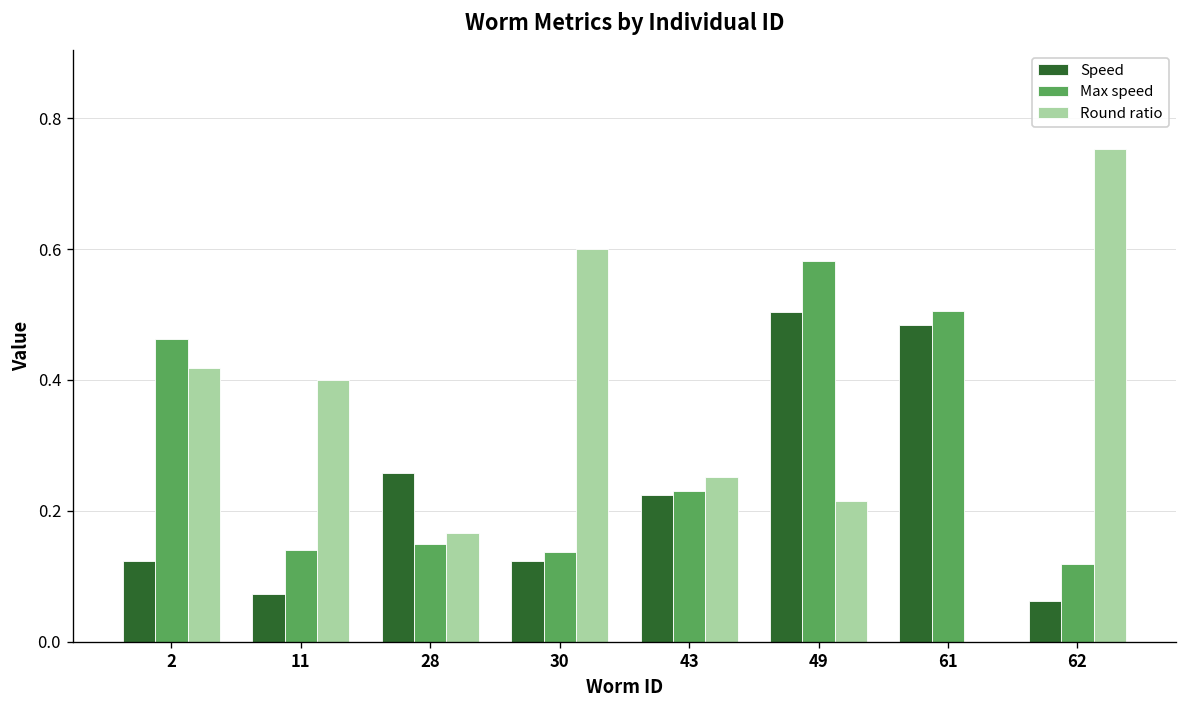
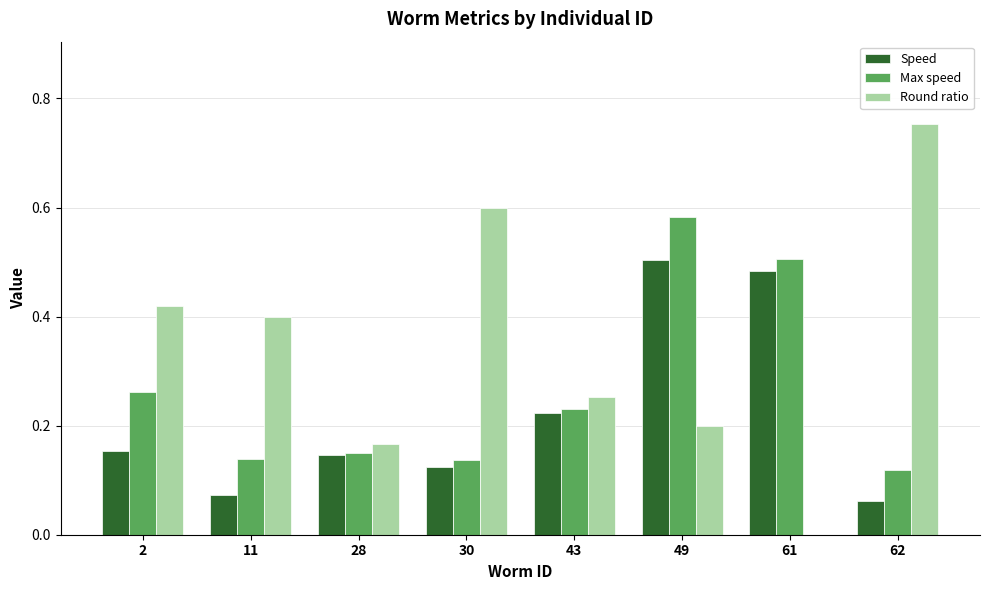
Speed, 2: 0.12 -> 0.15
Max speed, 2: 0.46 -> 0.26
Speed, 28: 0.26 -> 0.15
Round ratio, 49: 0.22 -> 0.20
